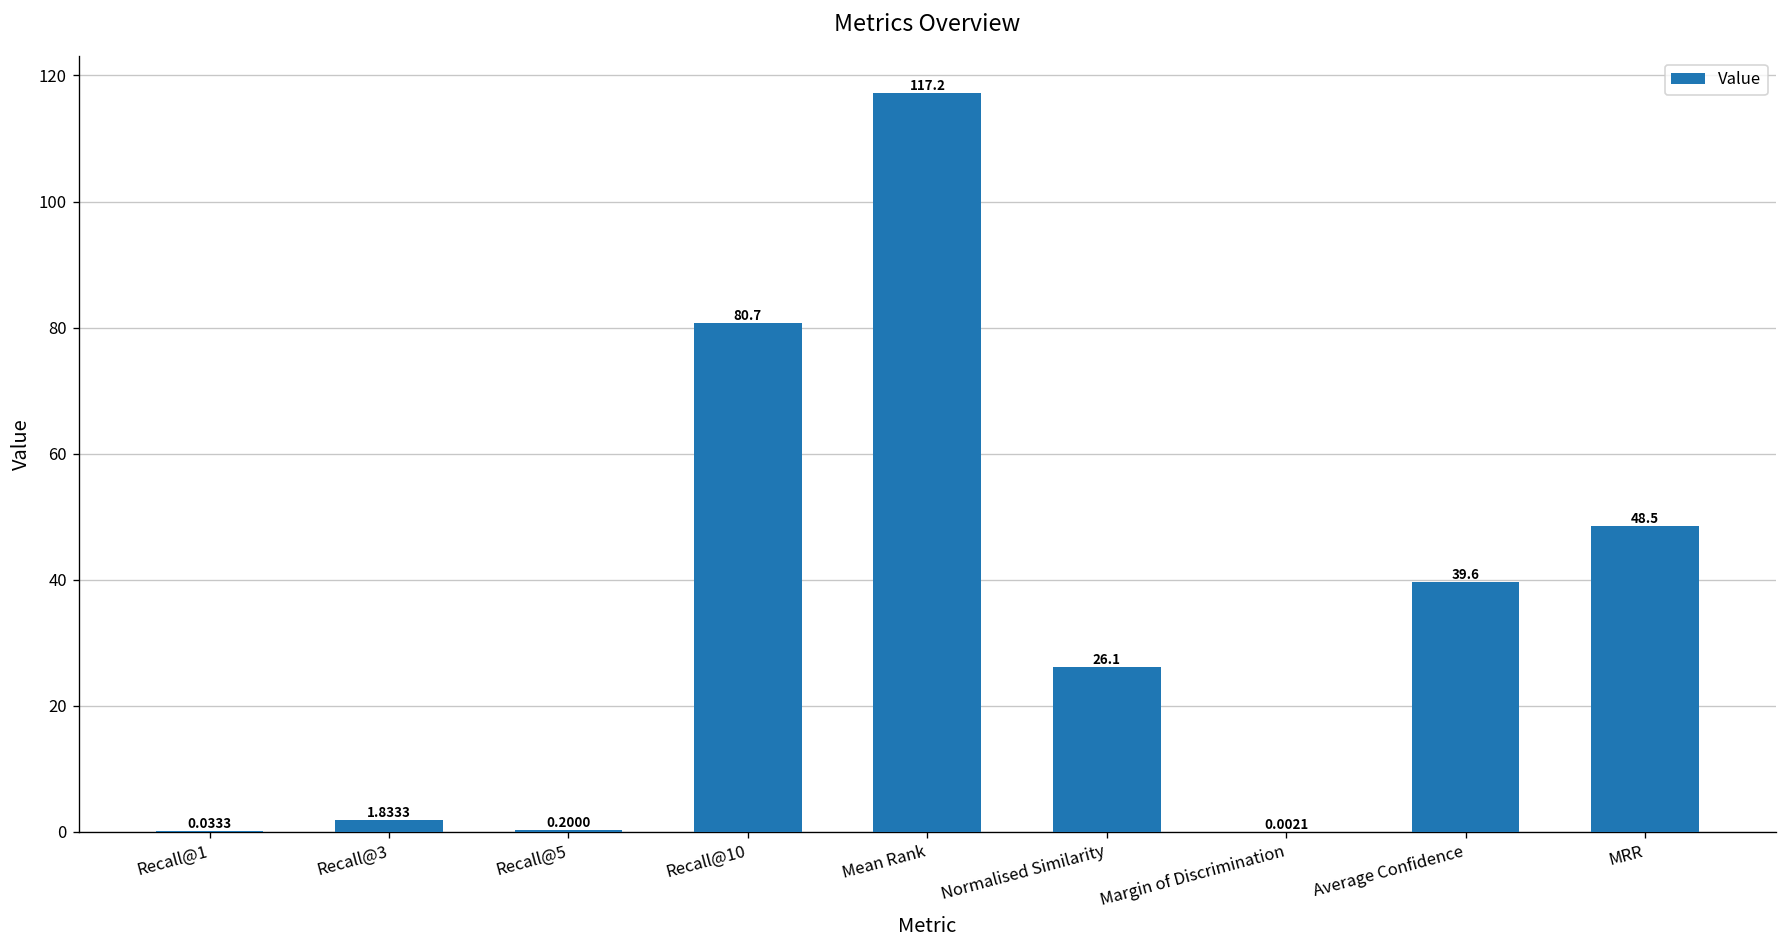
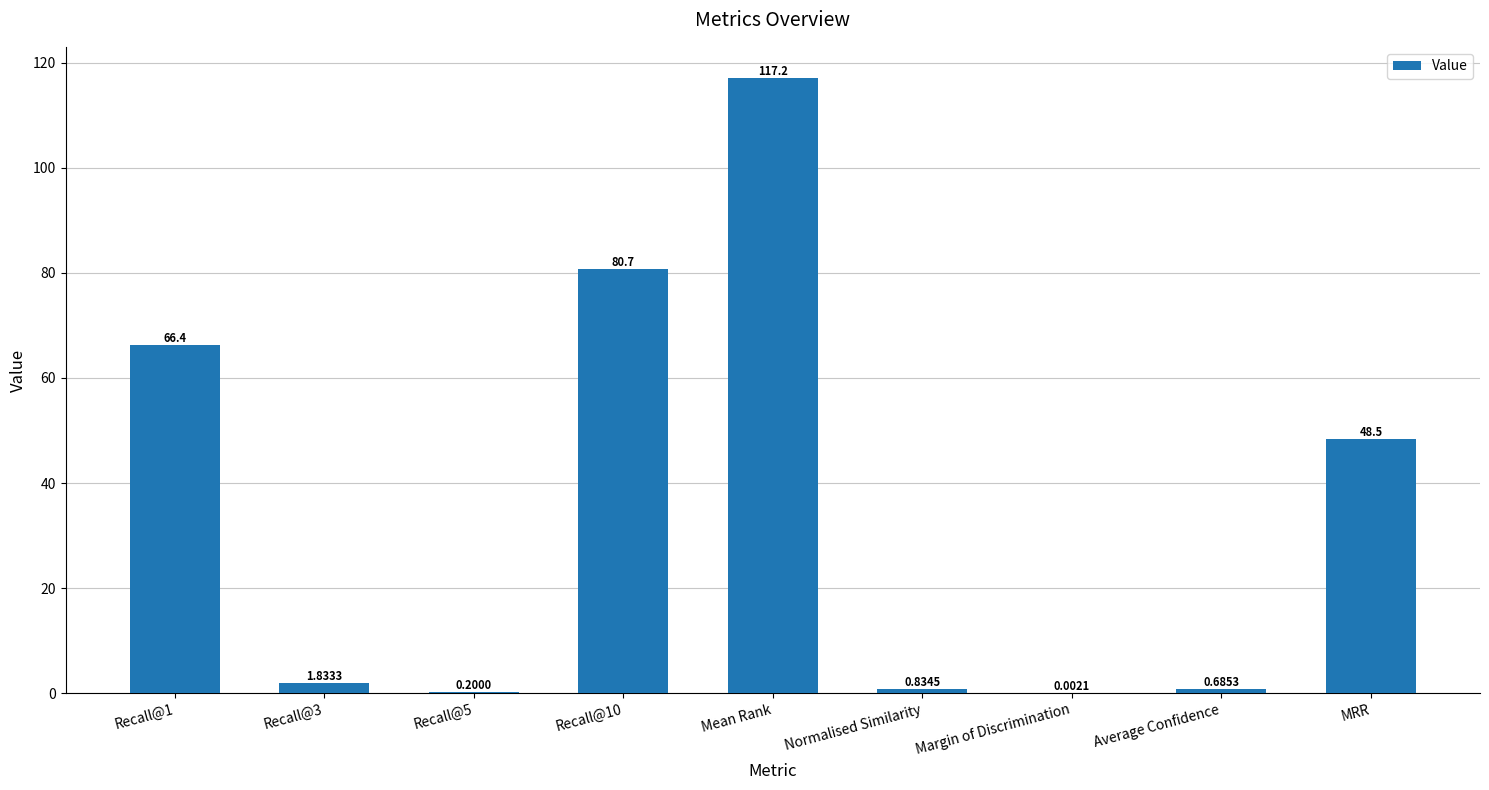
Recall@1: 0.0333 -> 66.4
Normalised Similarity: 26.1 -> 0.8345
Average Confidence: 39.6 -> 0.6853
